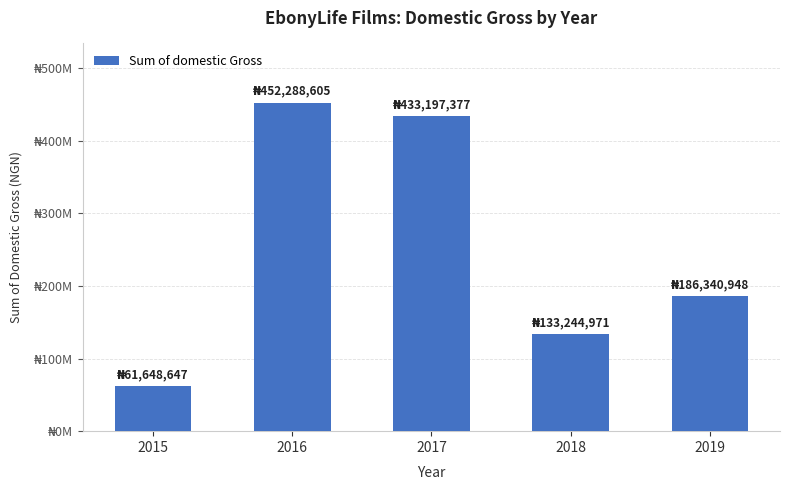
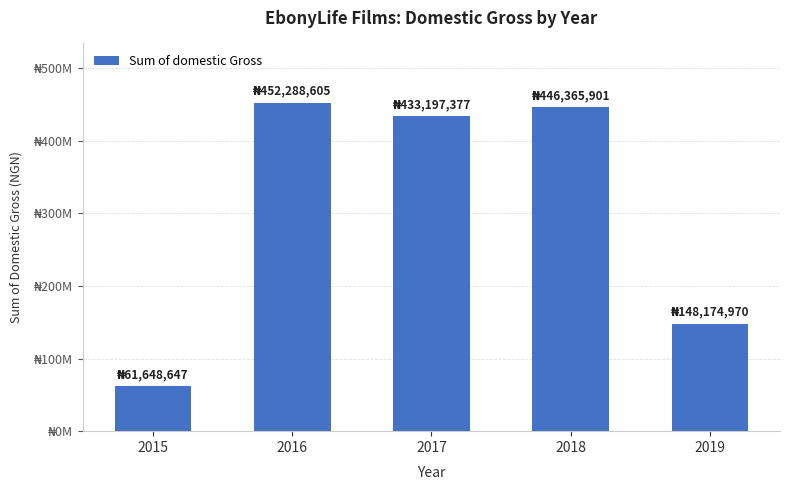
2018: 133,244,971 -> 446,365,901
2019: 186,340,948 -> 148,174,970
